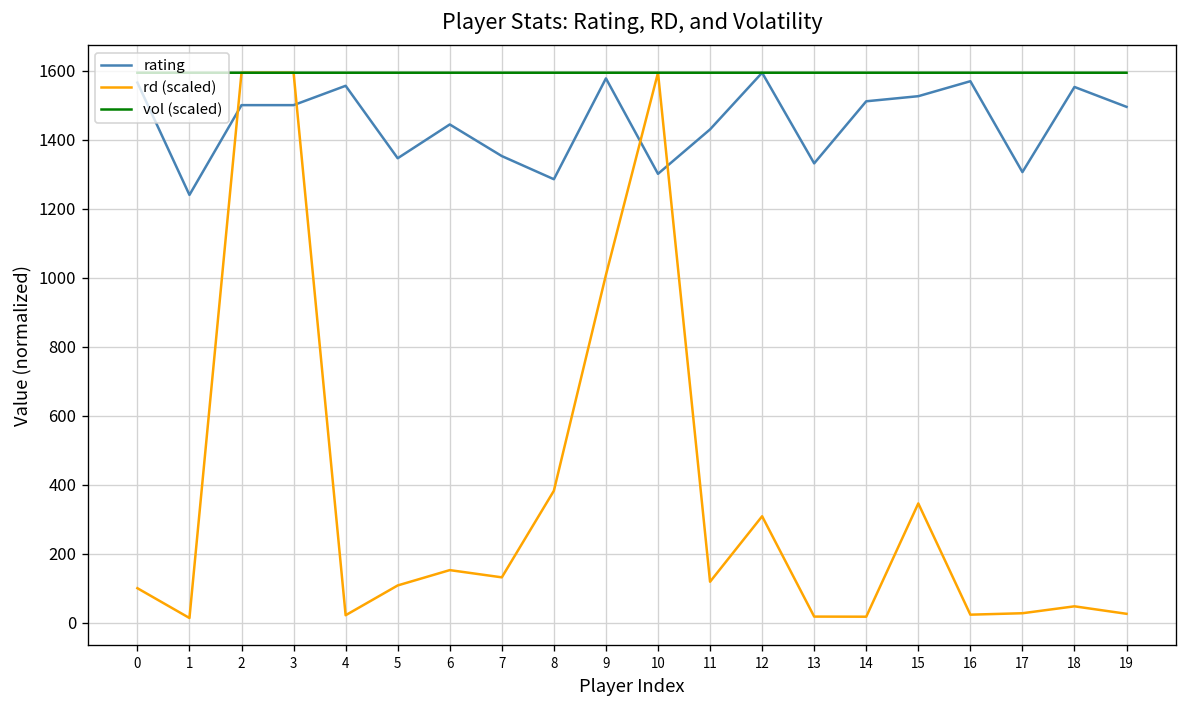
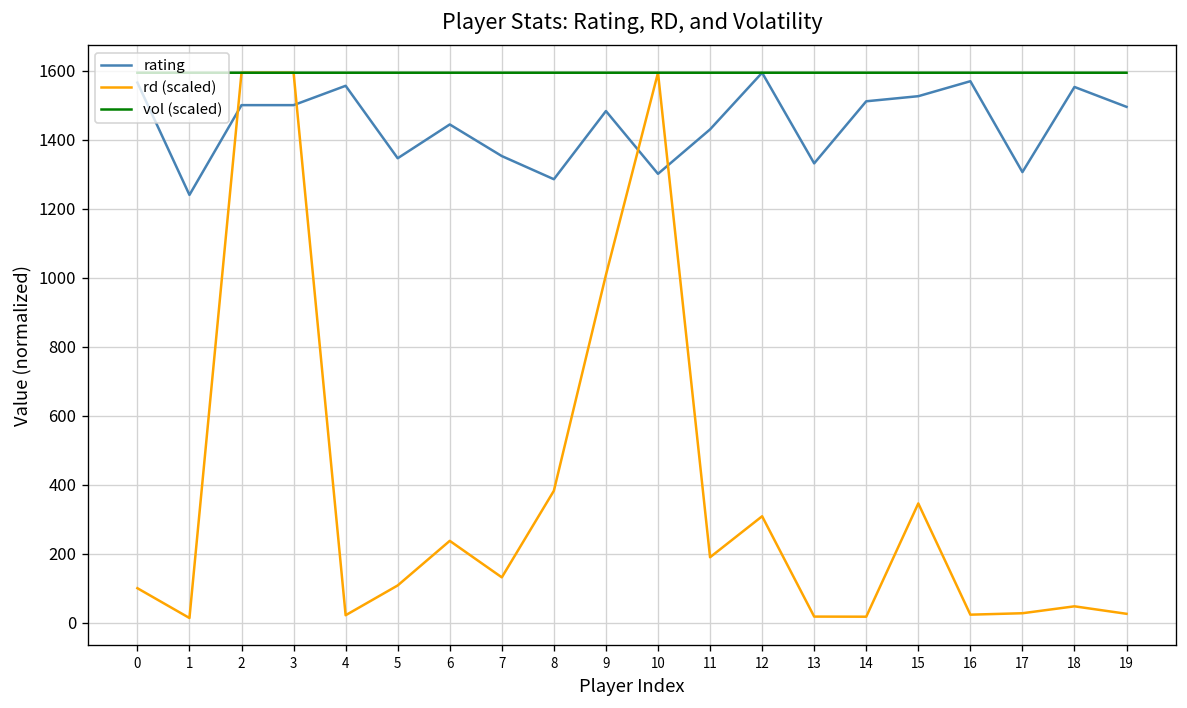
rd (scaled), 6: 150 -> 240
rating, 9: 1580 -> 1480
rd (scaled), 11: 120 -> 190
